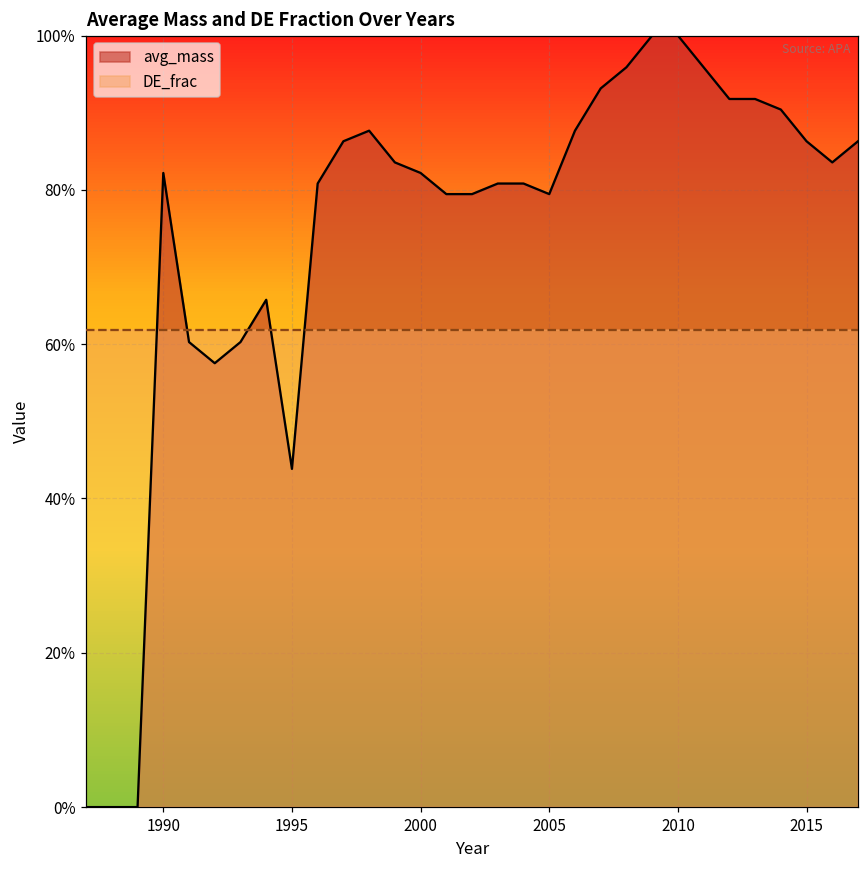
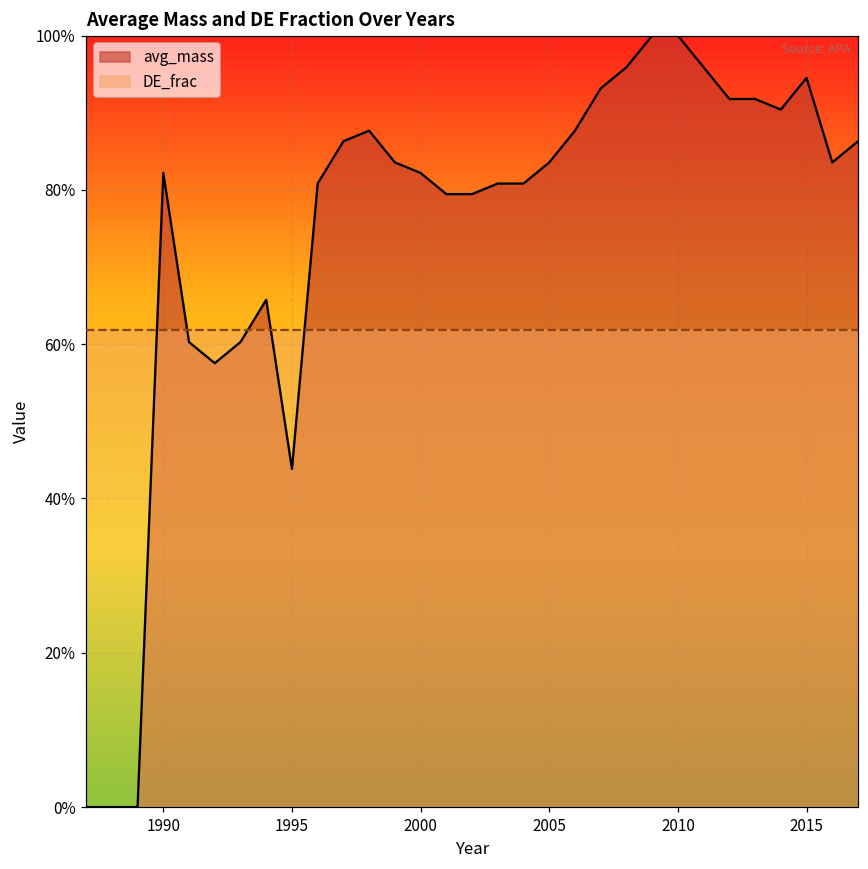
avg_mass, 2005: 79% -> 84%
avg_mass, 2015: 86% -> 95%
